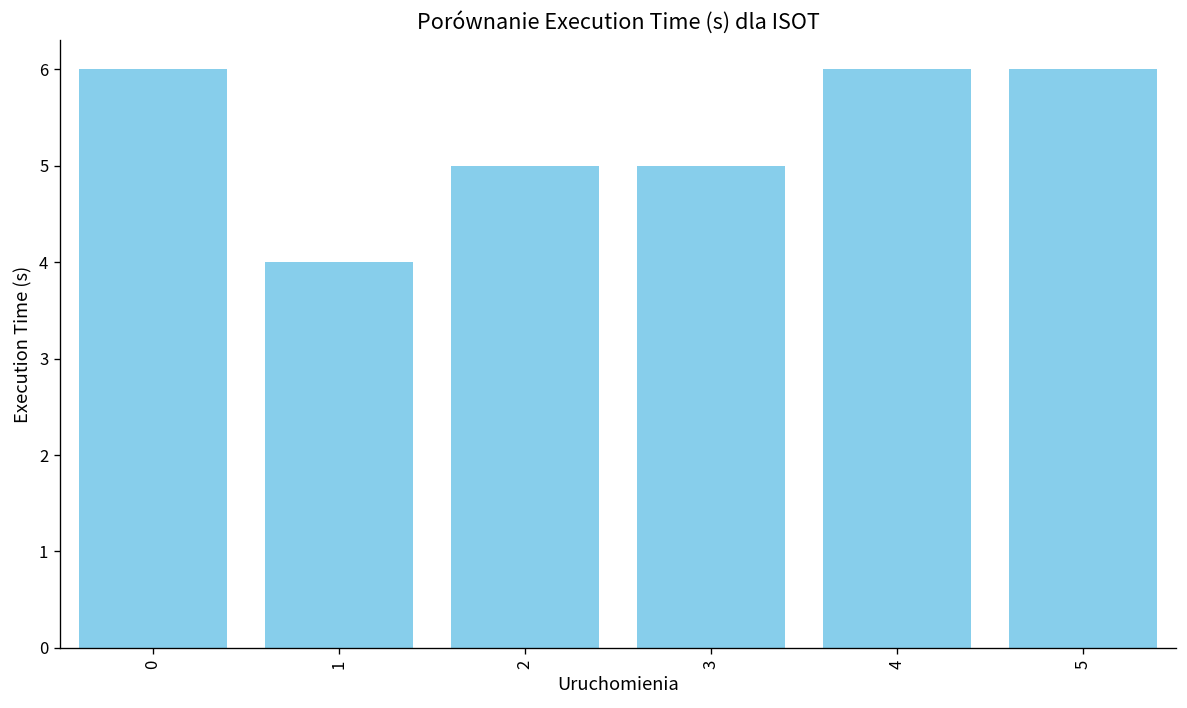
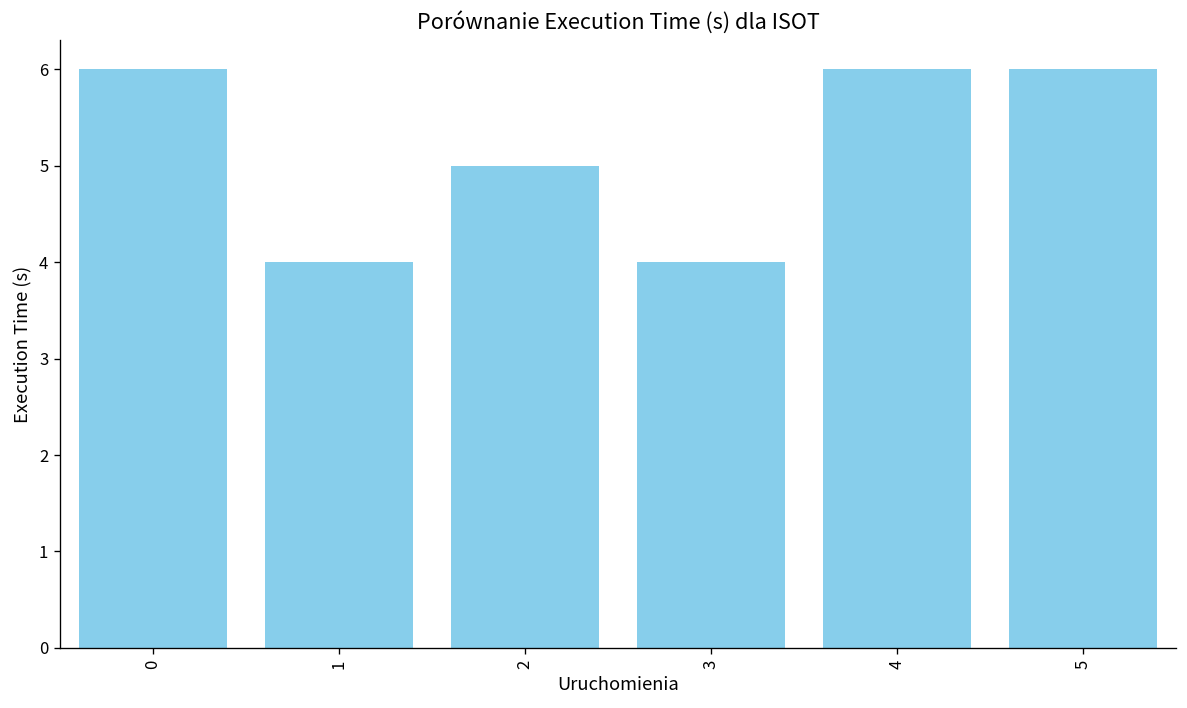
3: 5 -> 4
